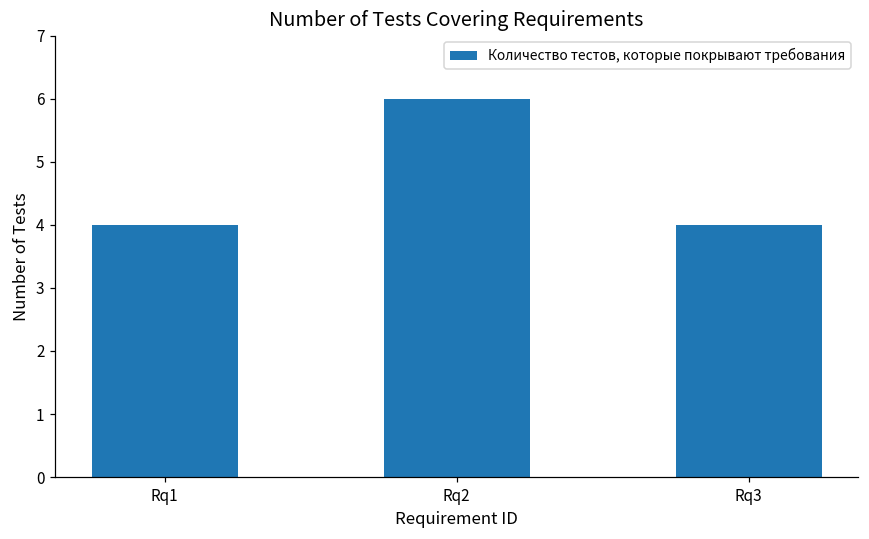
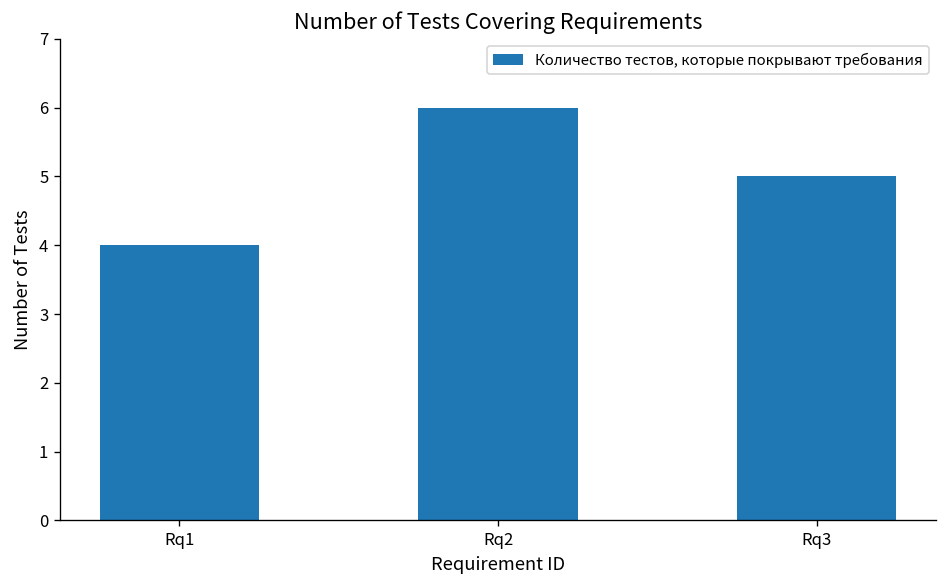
Rq3: 4 -> 5
